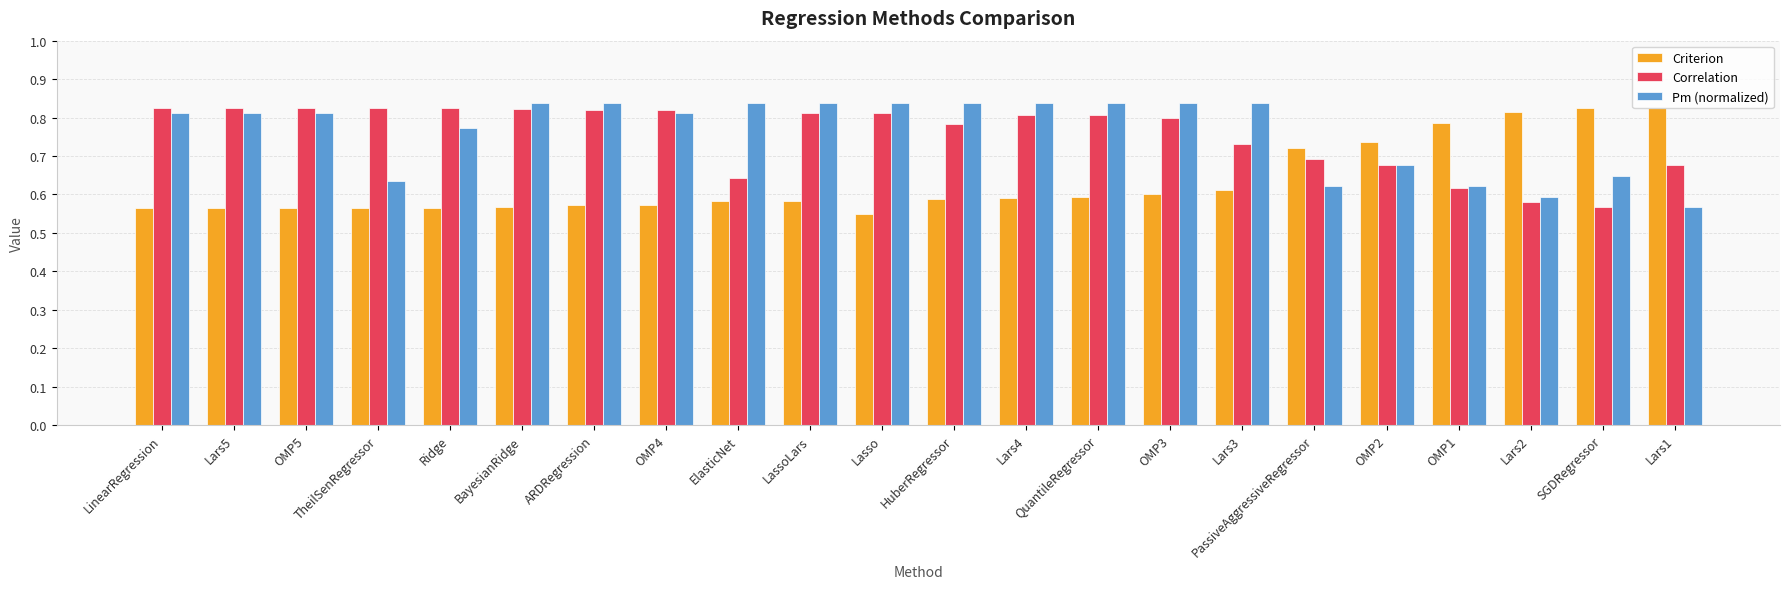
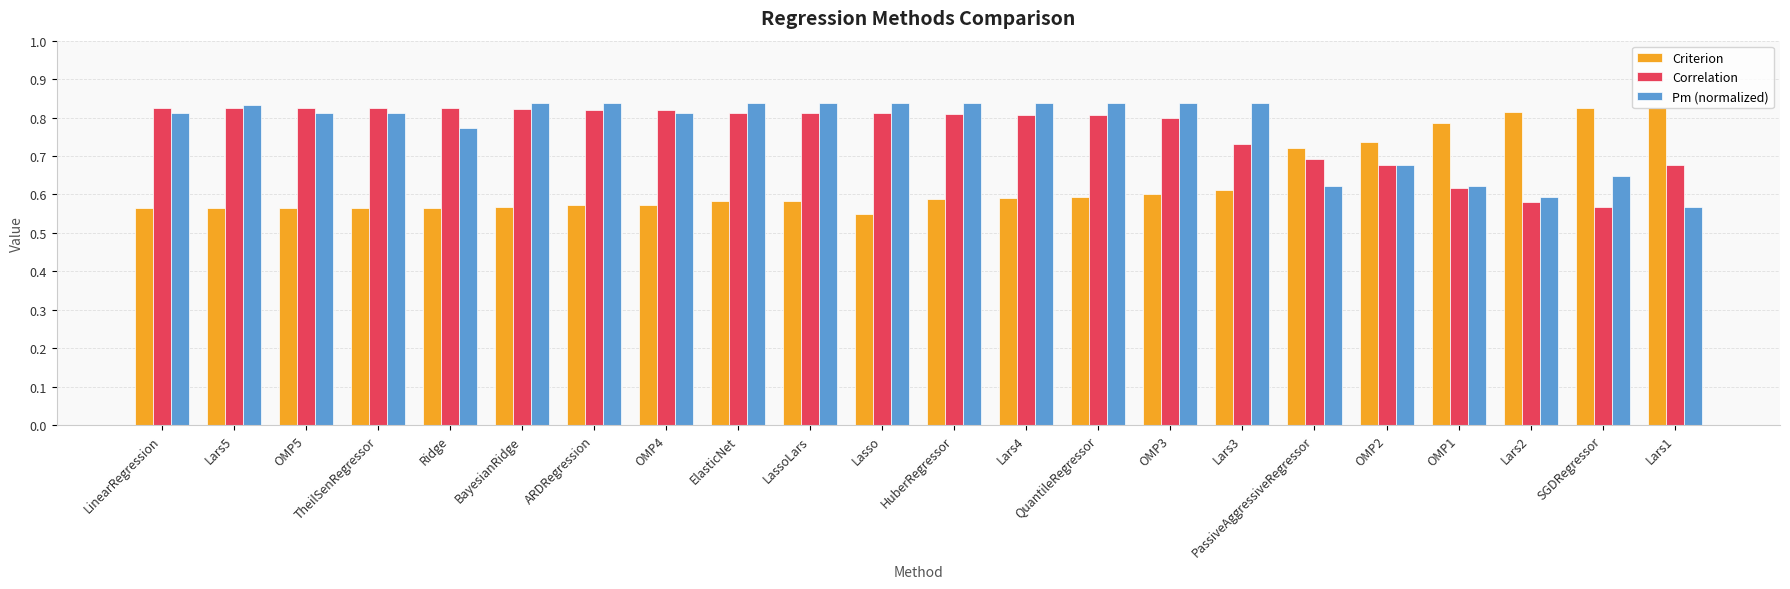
Pm (normalized), Lars5: 0.81 -> 0.83
Pm (normalized), TheilSenRegressor: 0.63 -> 0.81
Correlation, ElasticNet: 0.64 -> 0.81
Correlation, HuberRegressor: 0.78 -> 0.81
